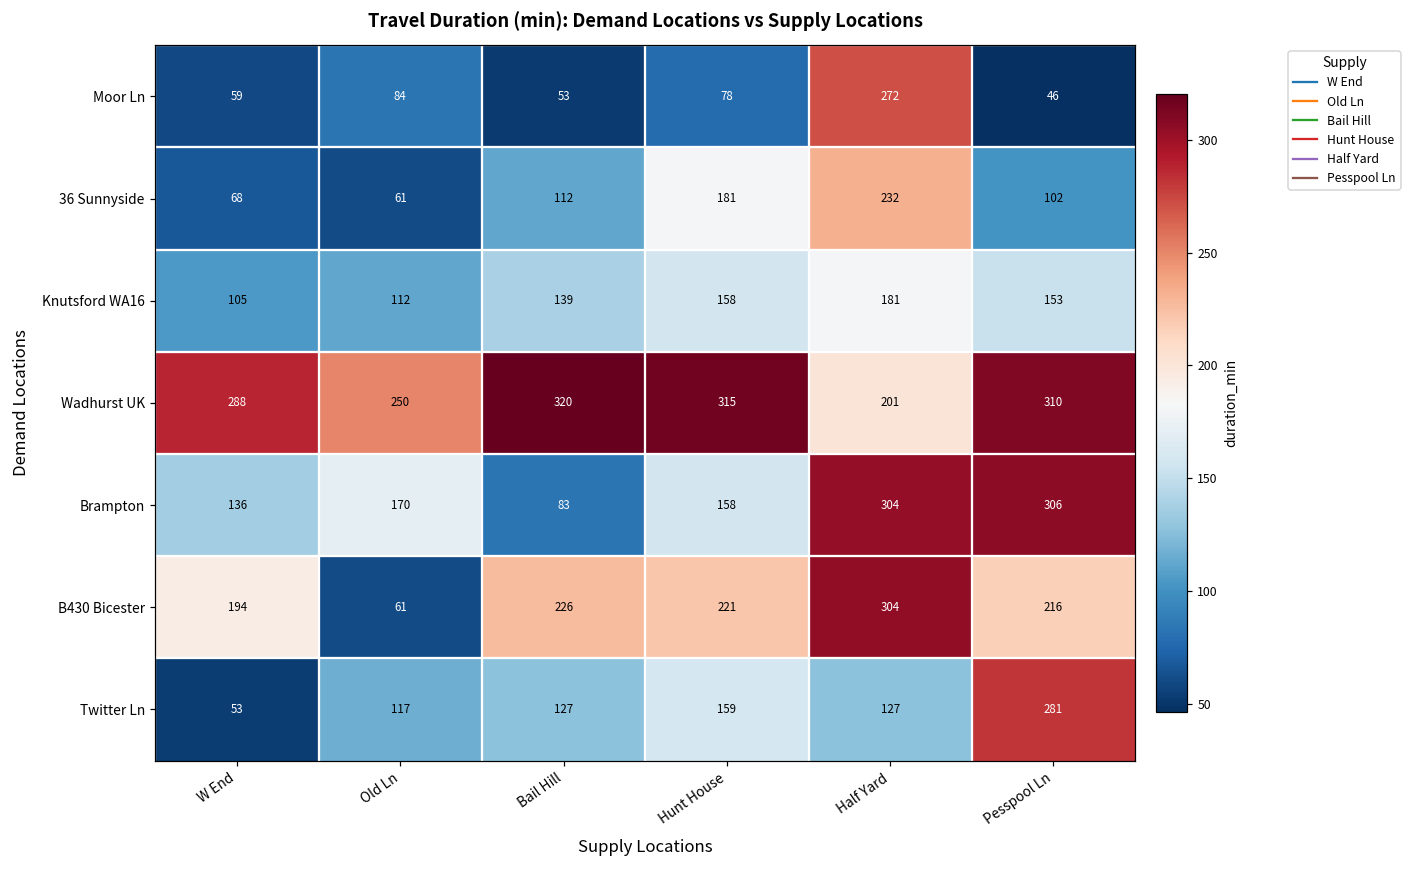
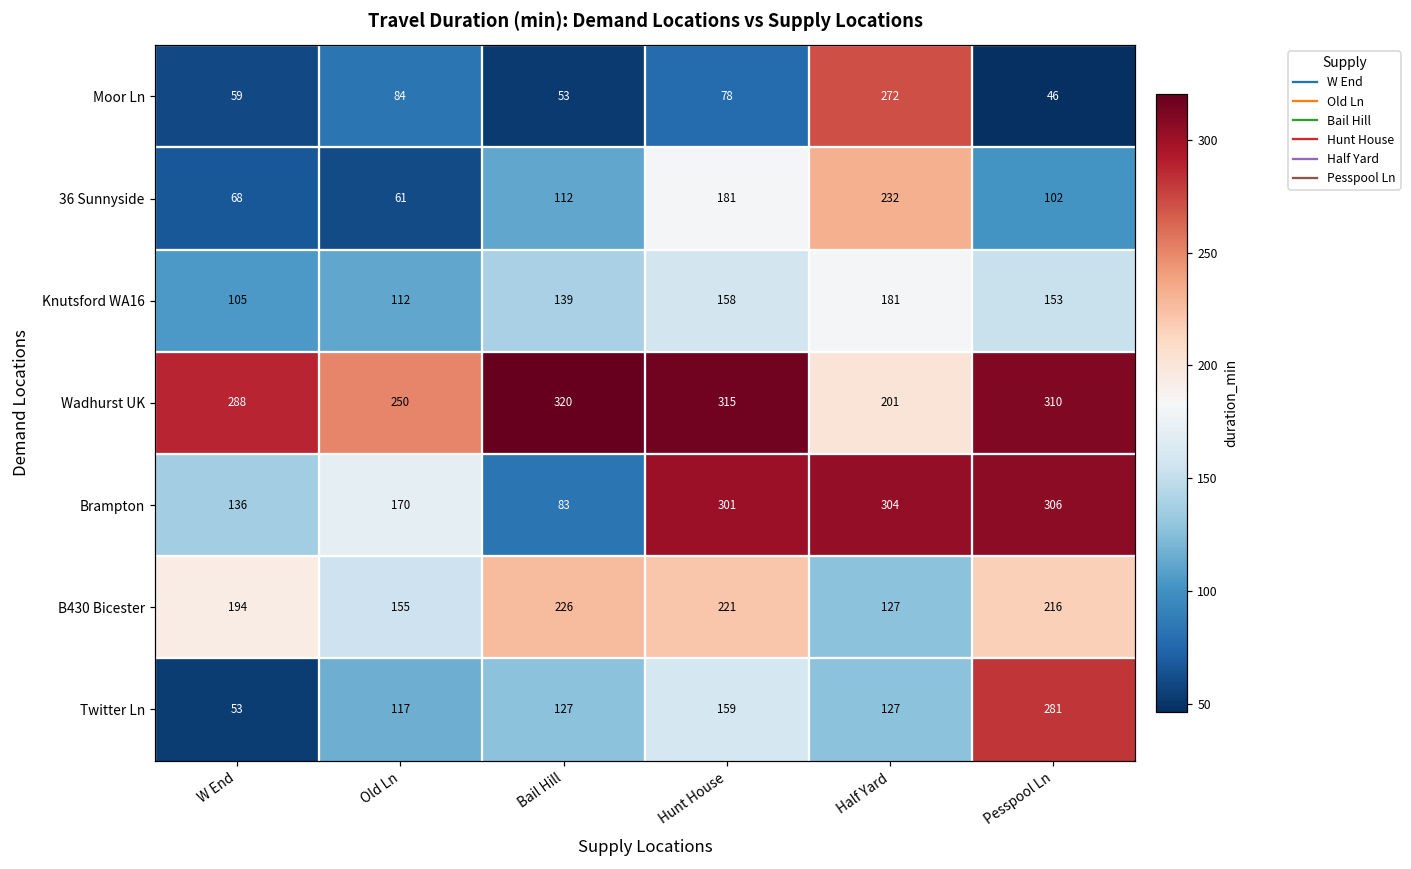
Brampton, Hunt House: 158 -> 301
B430 Bicester, Old Ln: 61 -> 155
B430 Bicester, Half Yard: 304 -> 127
